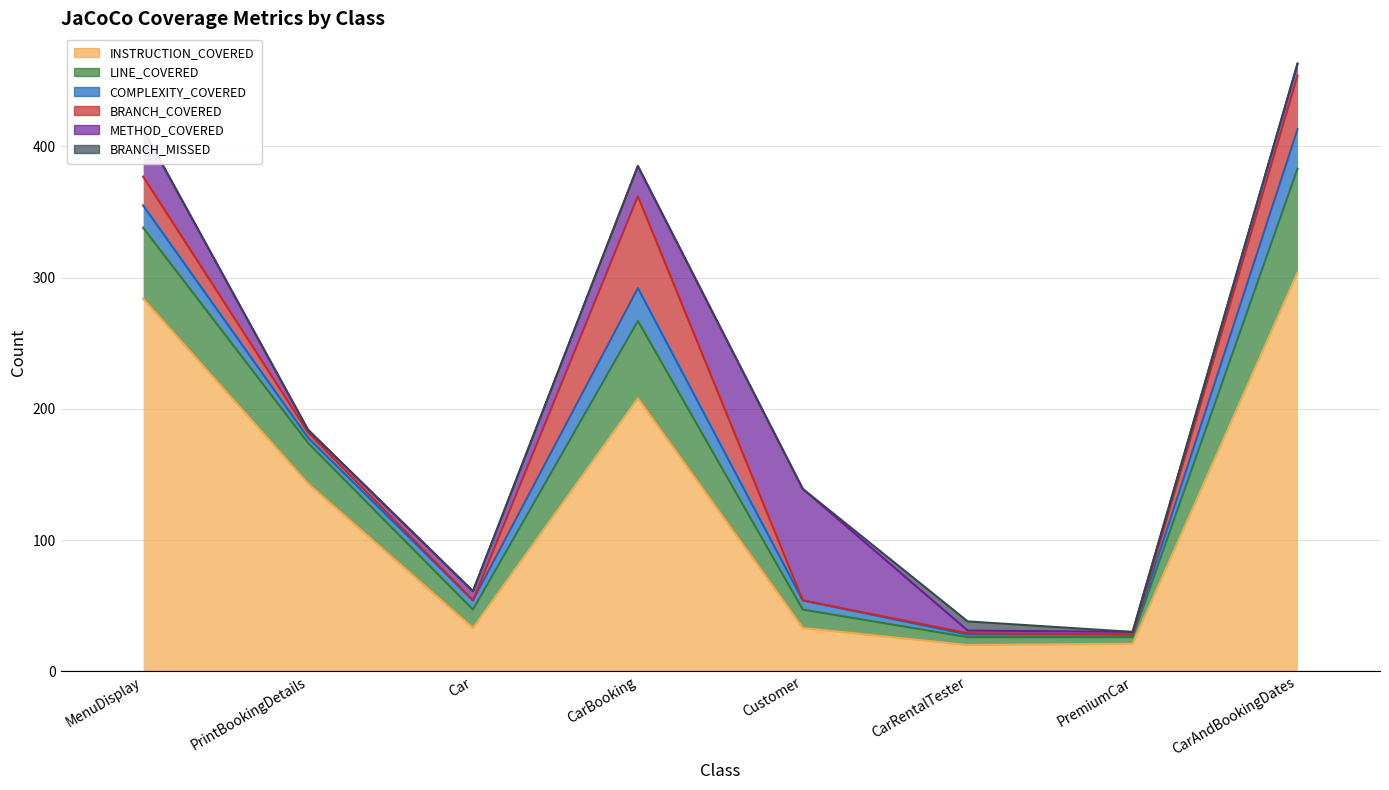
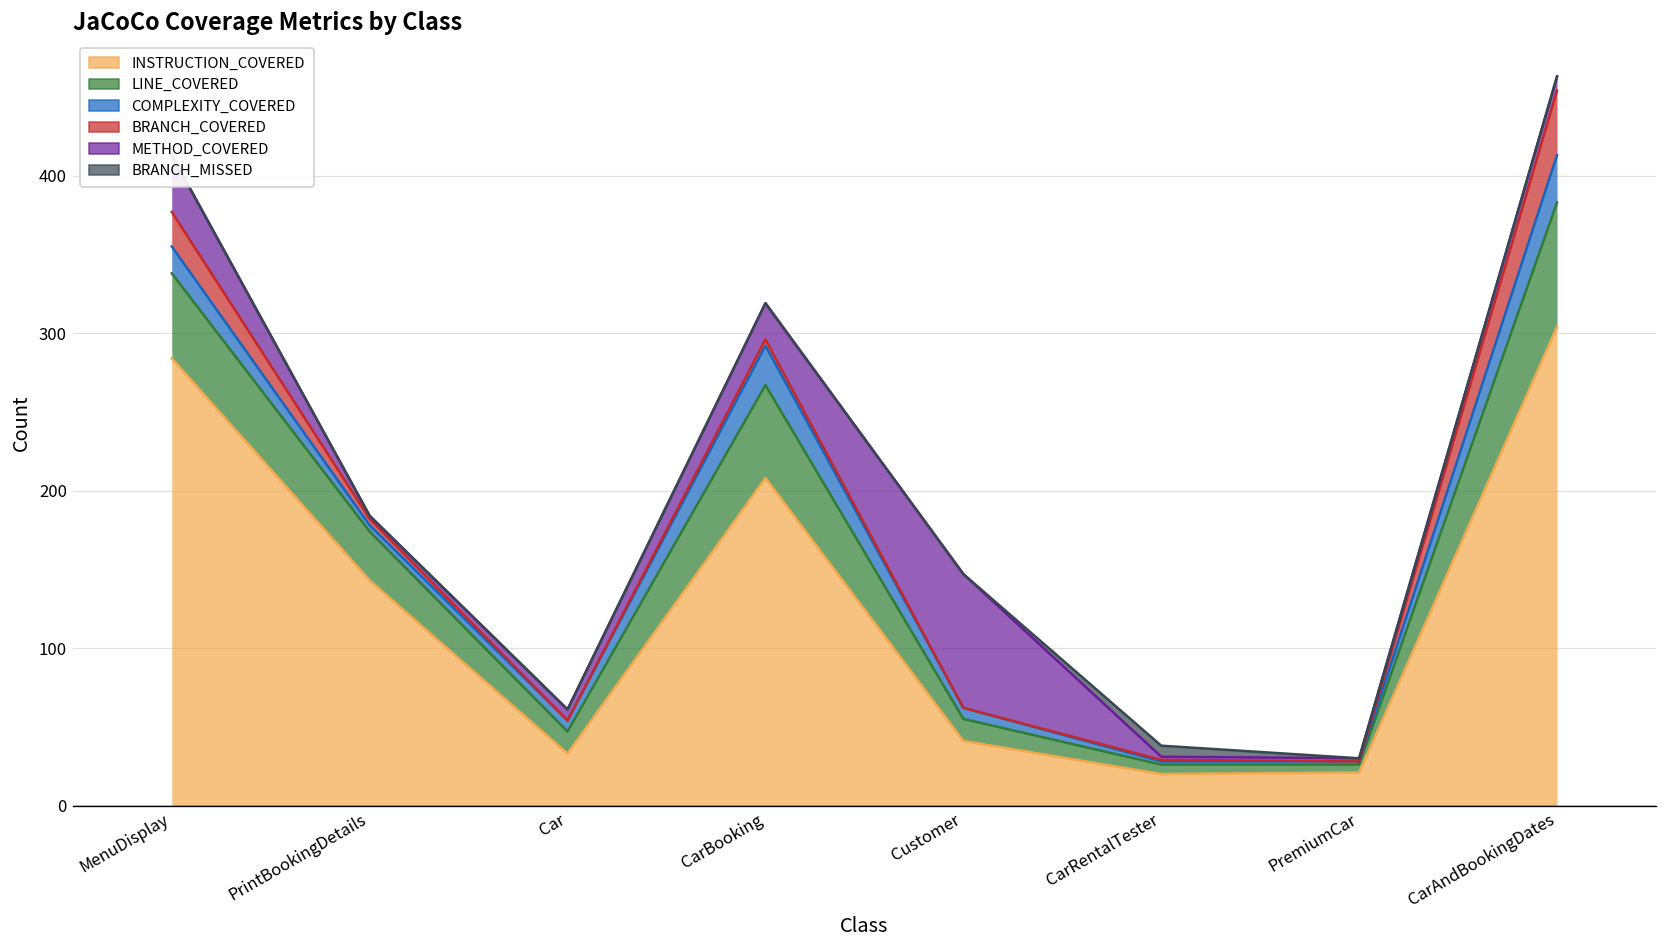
BRANCH_COVERED, CarBooking: 70 -> 4
INSTRUCTION_COVERED, Customer: 33 -> 41
